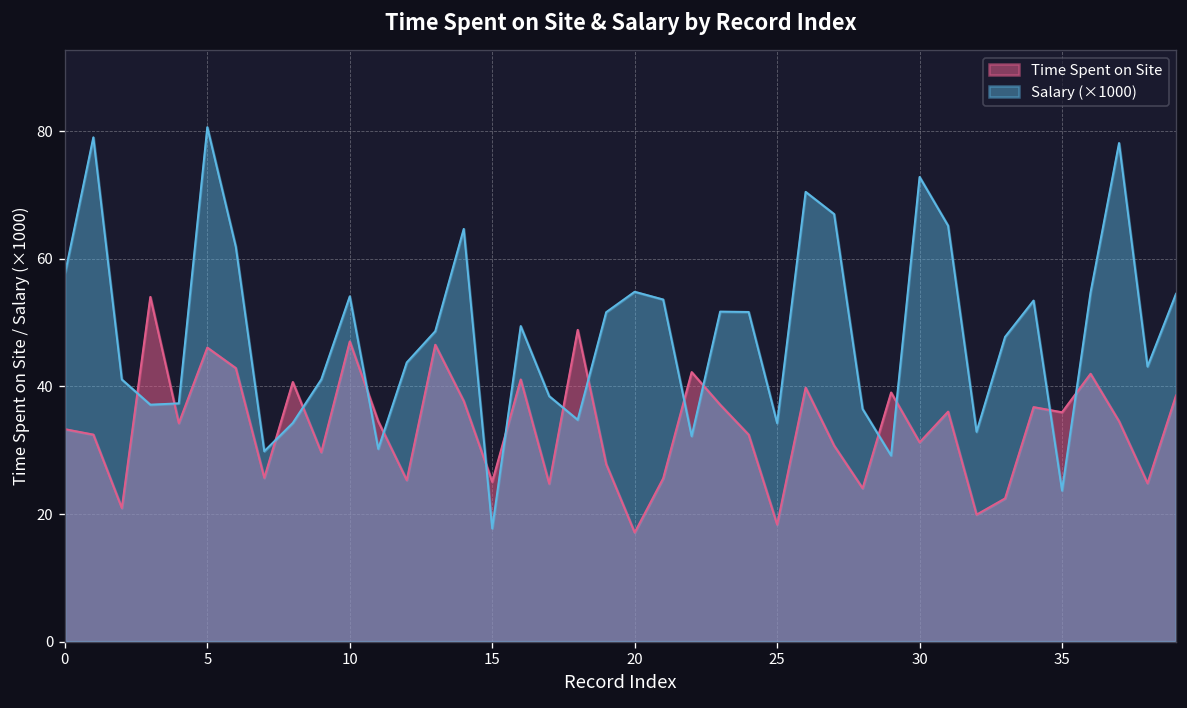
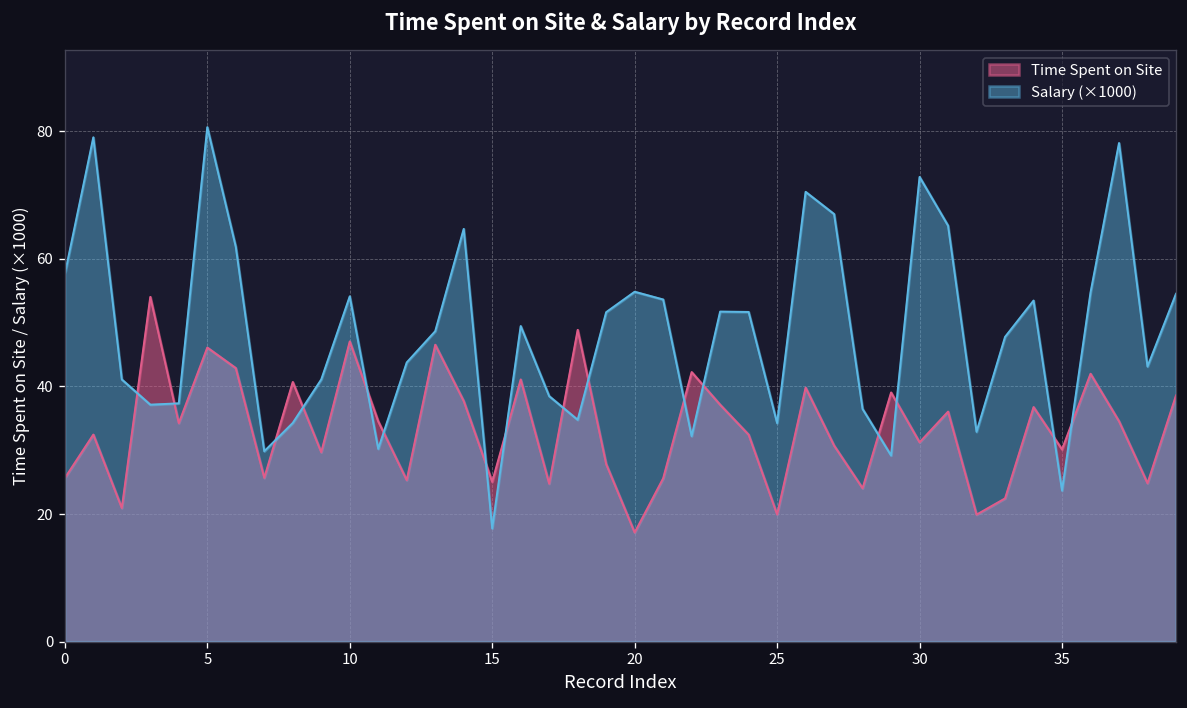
Time Spent on Site, 0: 33 -> 26
Time Spent on Site, 25: 18 -> 20
Time Spent on Site, 35: 36 -> 30
